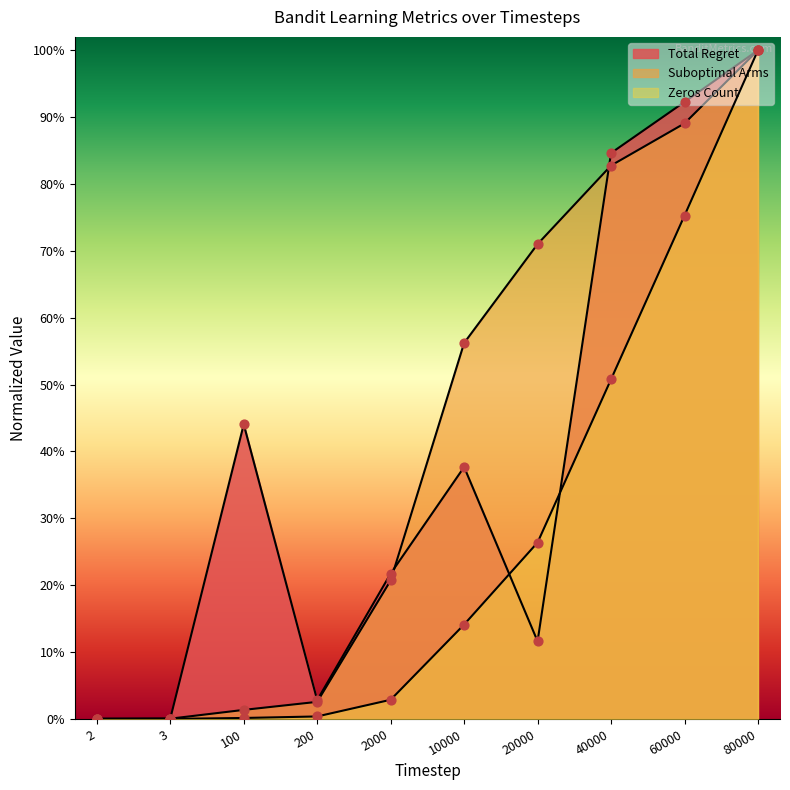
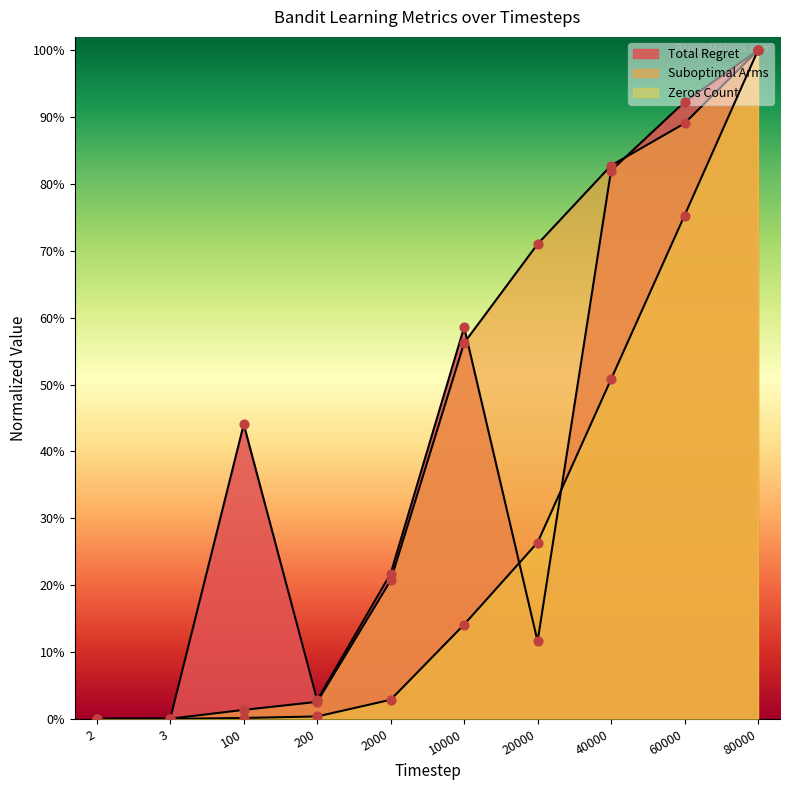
Total Regret, 10000: 38% -> 59%
Total Regret, 40000: 85% -> 82%
